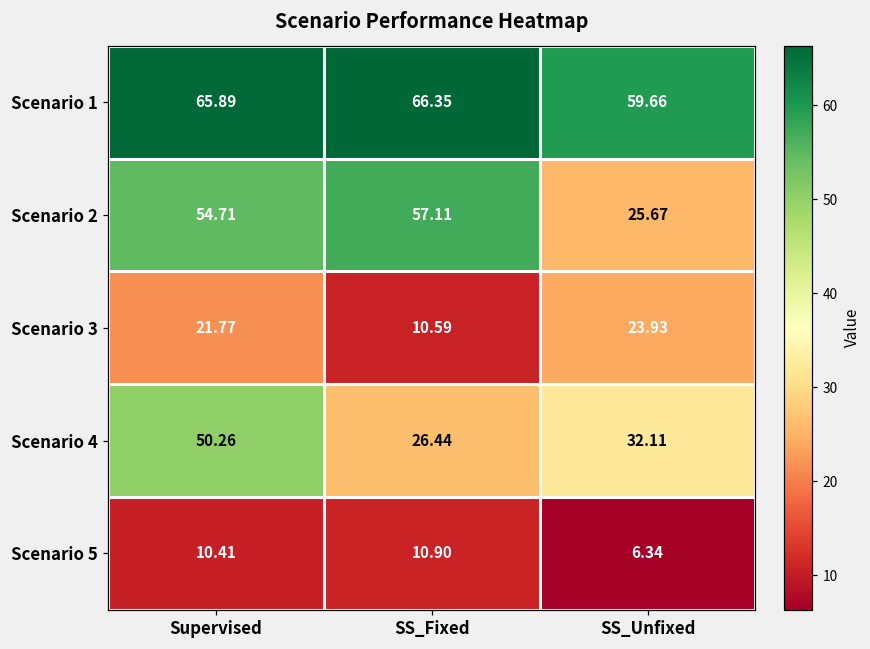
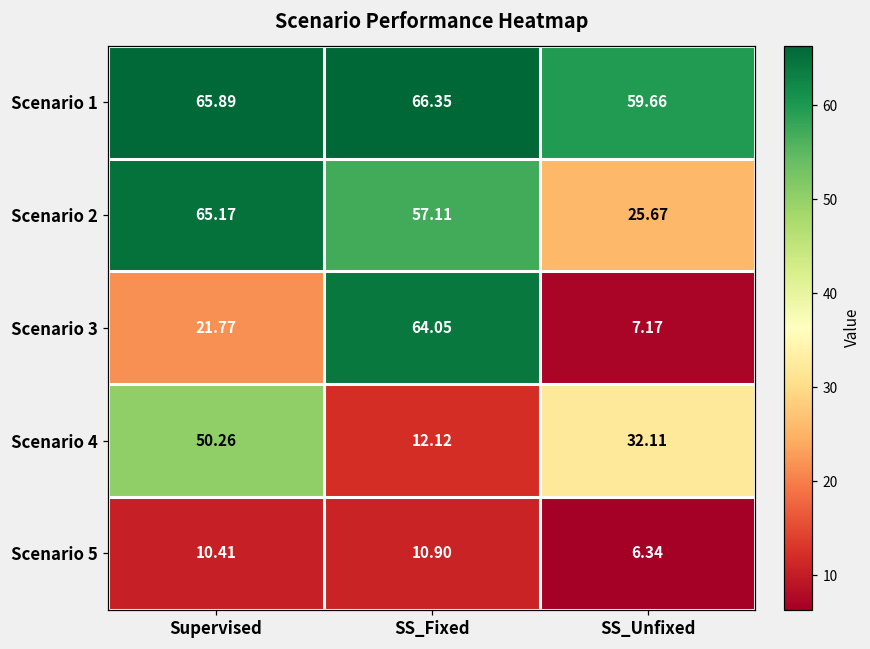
Scenario 2, Supervised: 54.71 -> 65.17
Scenario 3, SS_Fixed: 10.59 -> 64.05
Scenario 3, SS_Unfixed: 23.93 -> 7.17
Scenario 4, SS_Fixed: 26.44 -> 12.12
